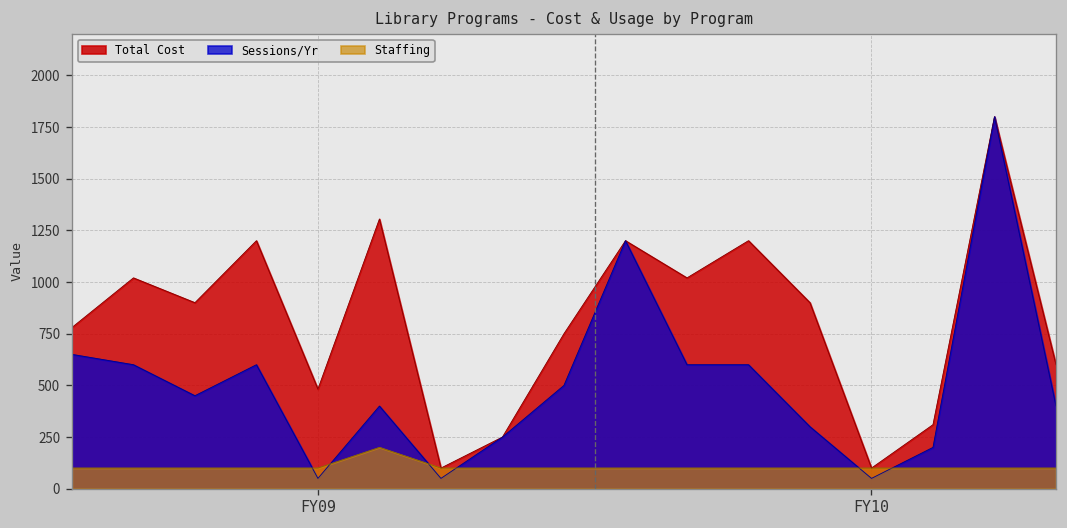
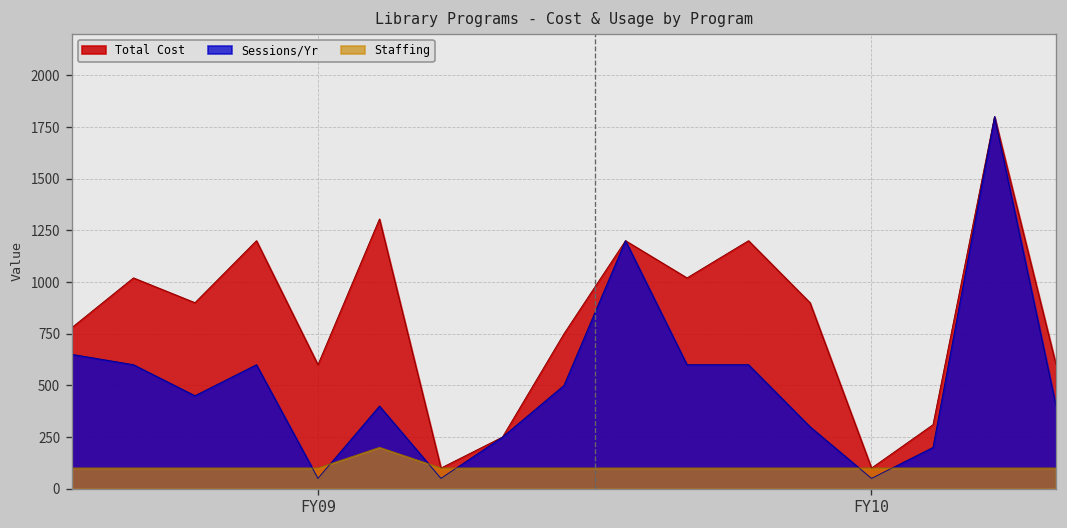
Total Cost, FY09: 480 -> 600
